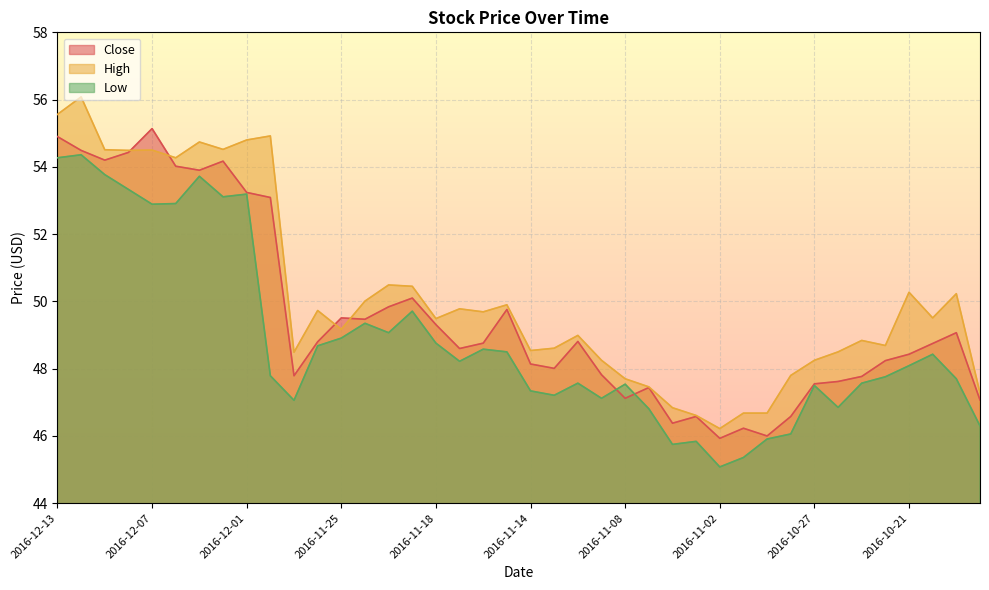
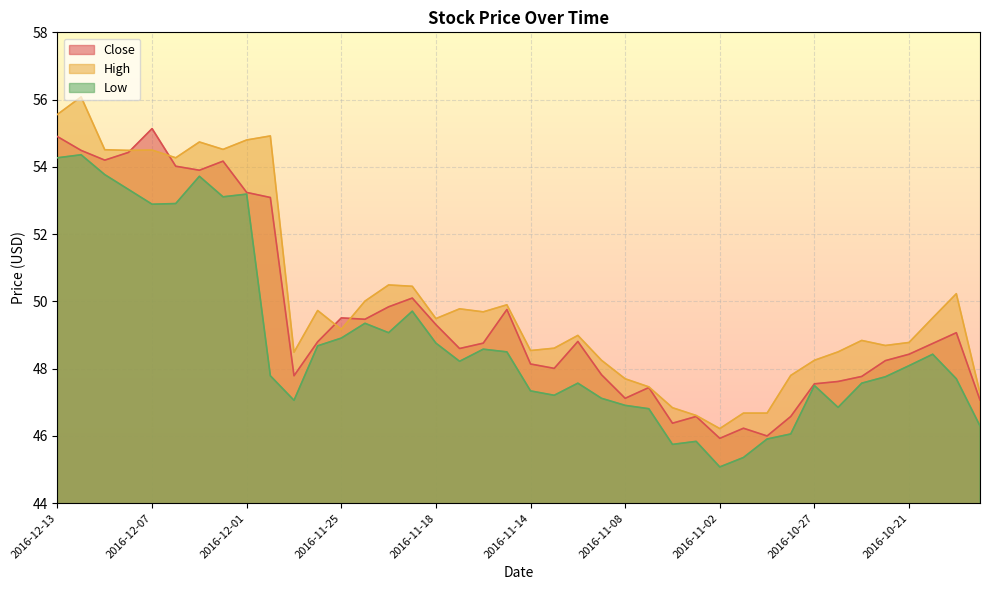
Low, 2016-11-08: 47.5 -> 46.9
High, 2016-10-21: 50.3 -> 48.8
